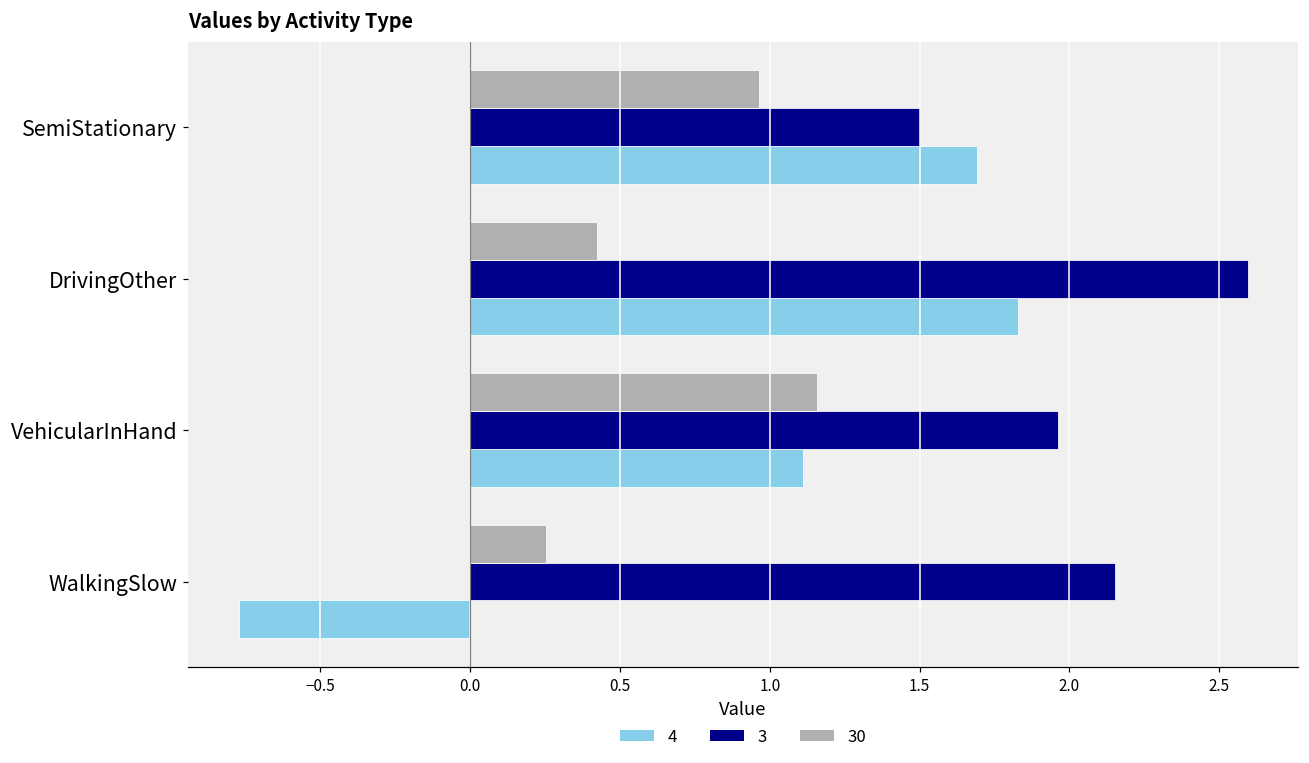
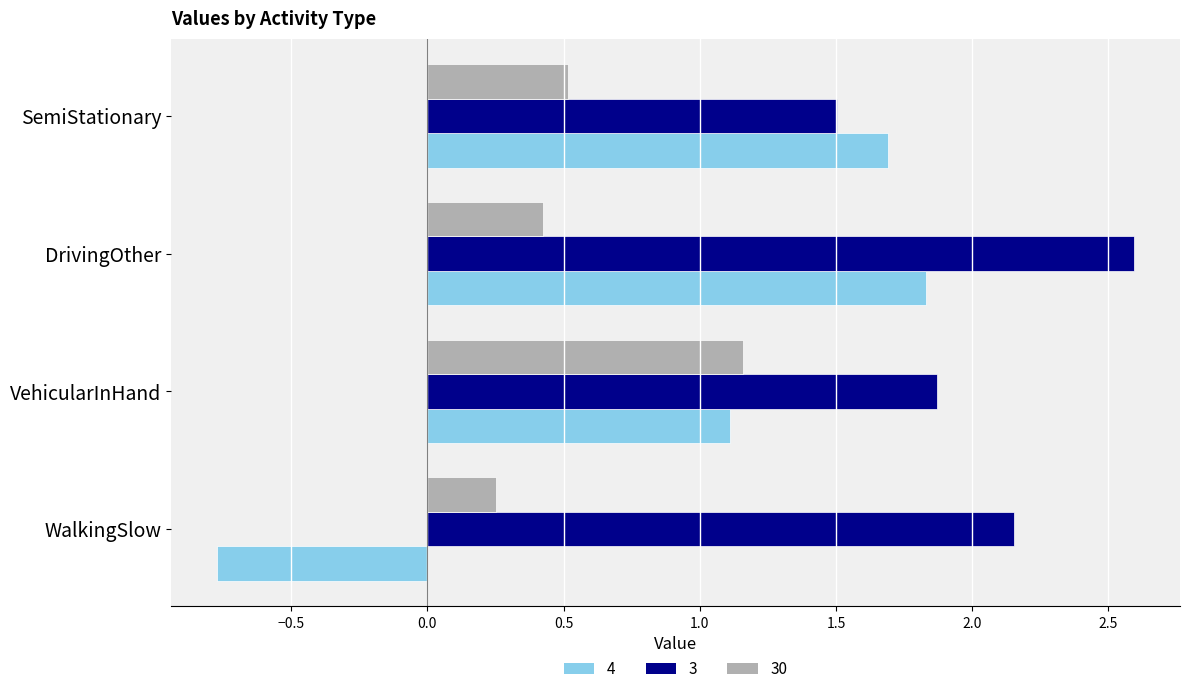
30, SemiStationary: 0.96 -> 0.52
3, VehicularInHand: 1.96 -> 1.87
